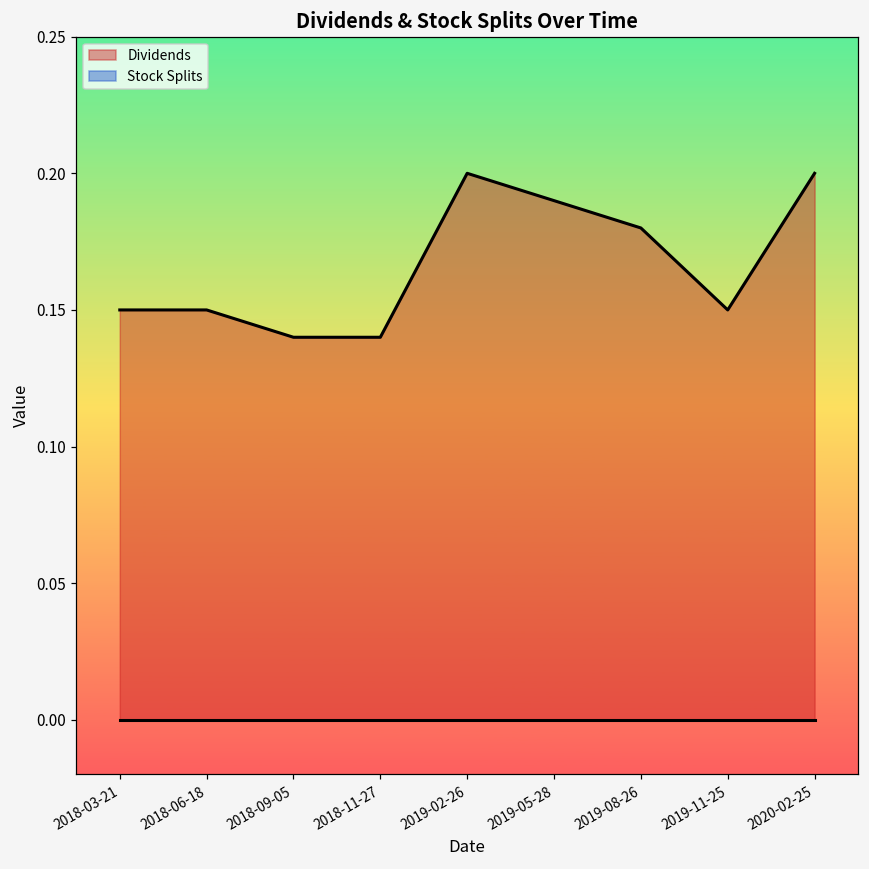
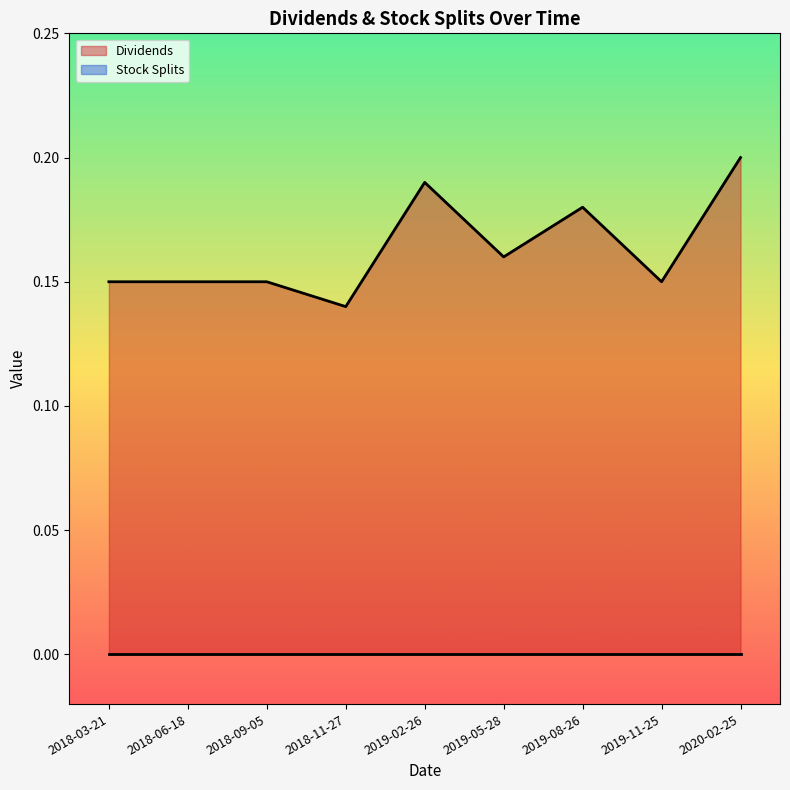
Dividends, 2018-09-05: 0.14 -> 0.15
Dividends, 2019-02-26: 0.20 -> 0.19
Dividends, 2019-05-28: 0.19 -> 0.16
